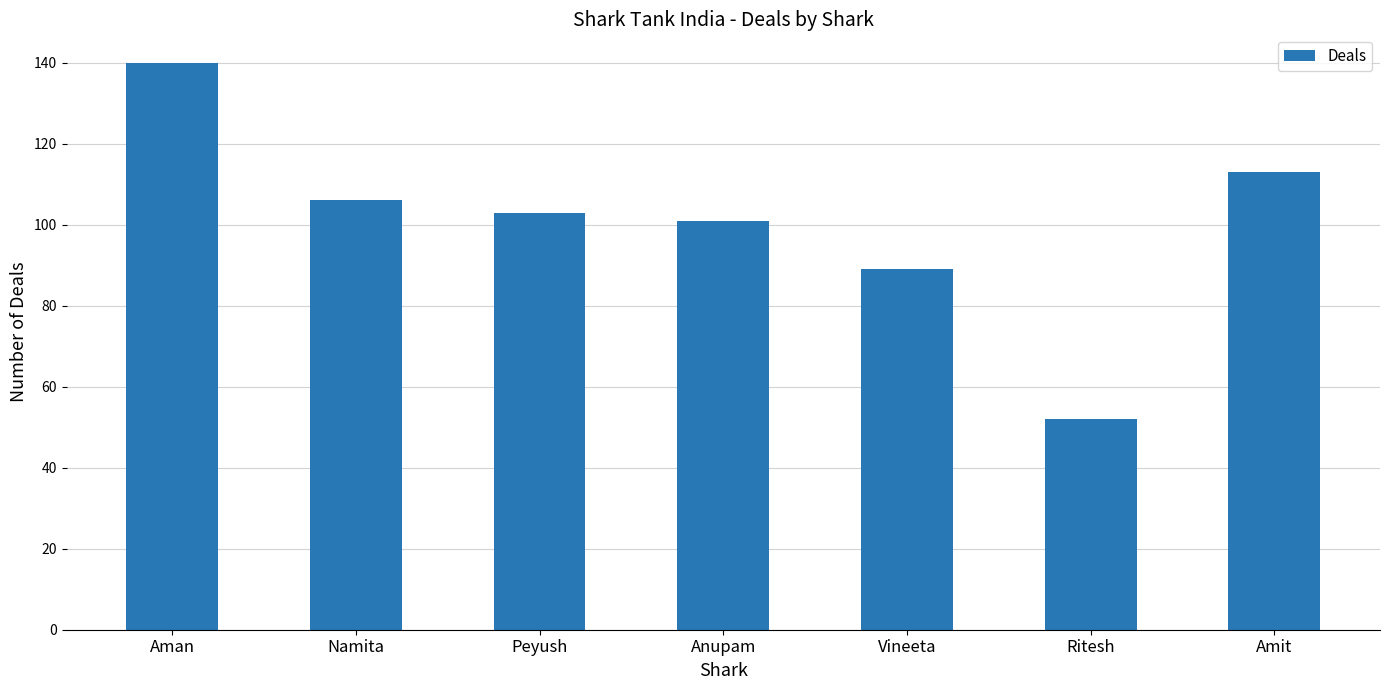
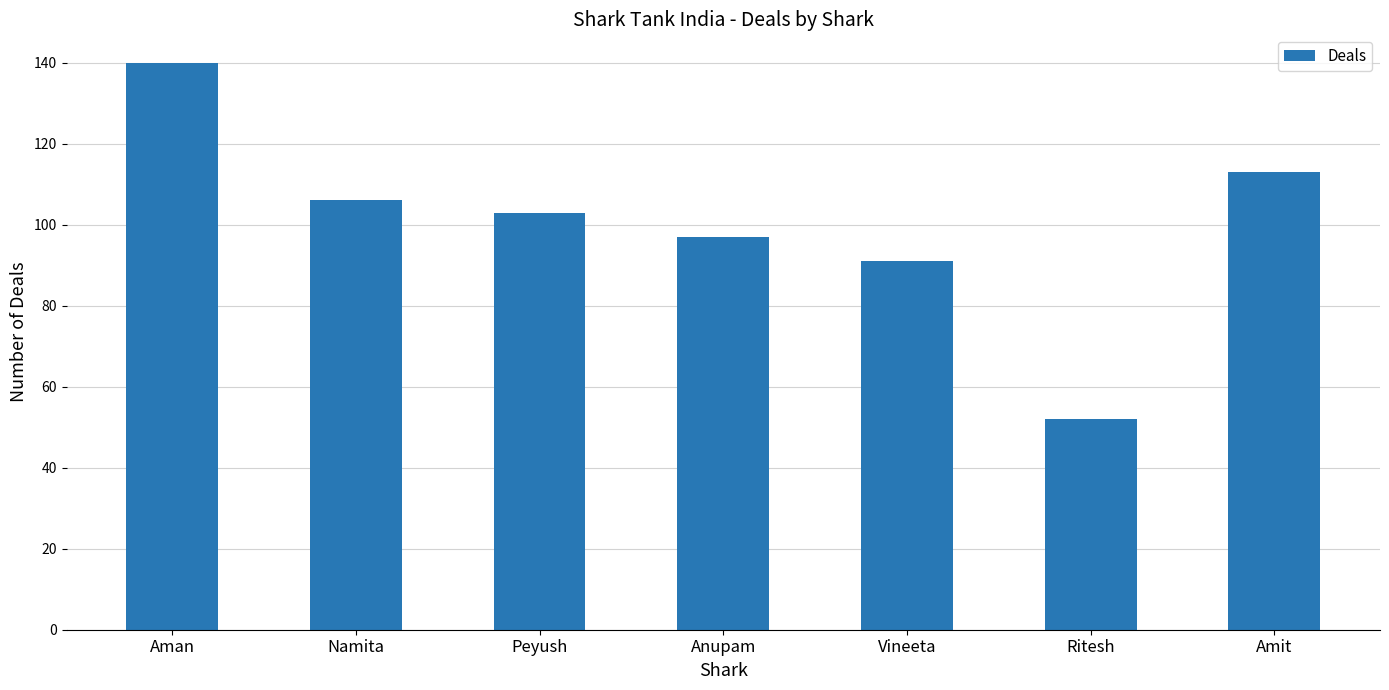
Anupam: 101 -> 97
Vineeta: 89 -> 91
